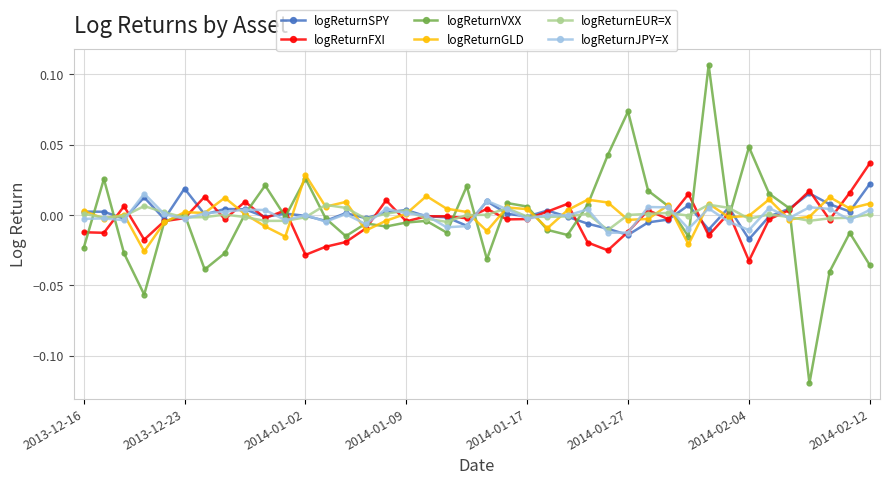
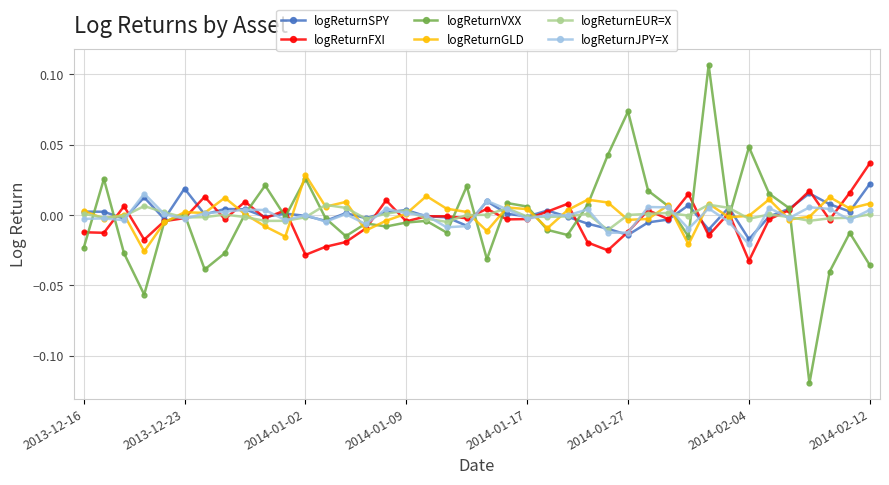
logReturnJPY=X, 2014-02-04: -0.011 -> -0.021
